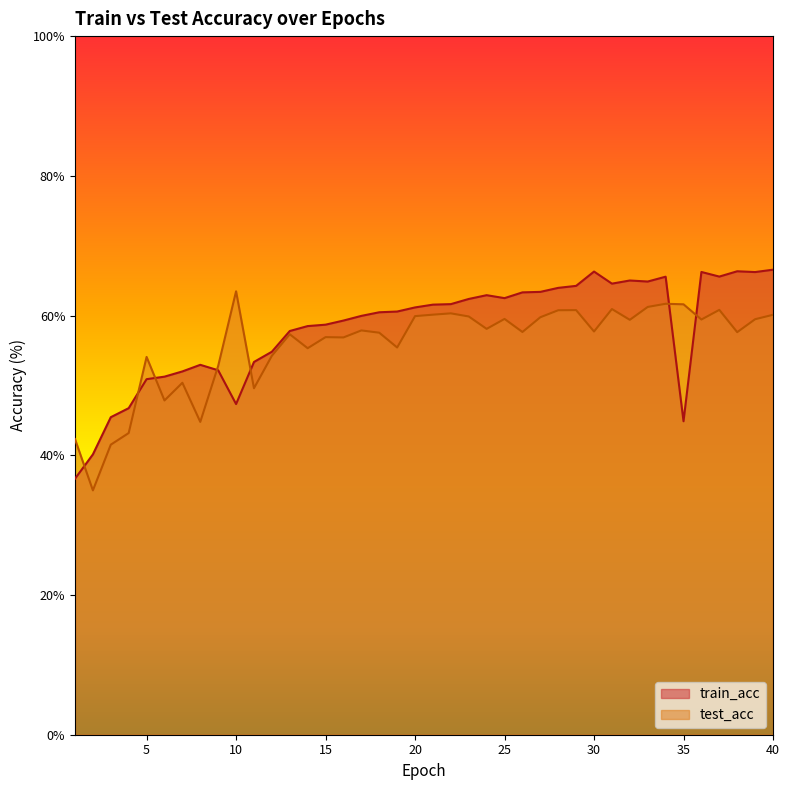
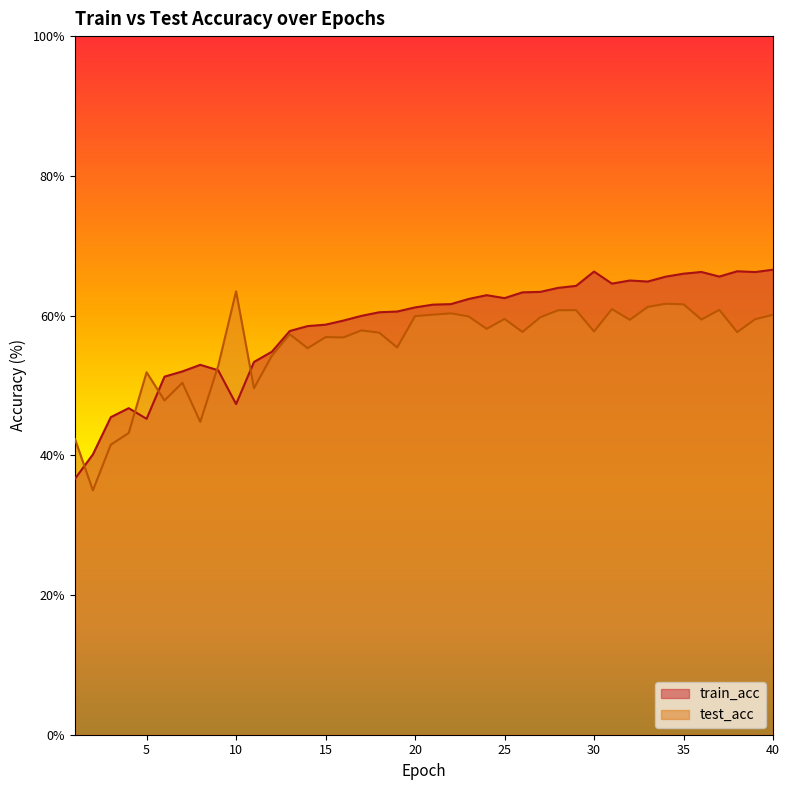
train_acc, 5: 51% -> 45%
test_acc, 5: 54% -> 52%
train_acc, 35: 45% -> 66%
